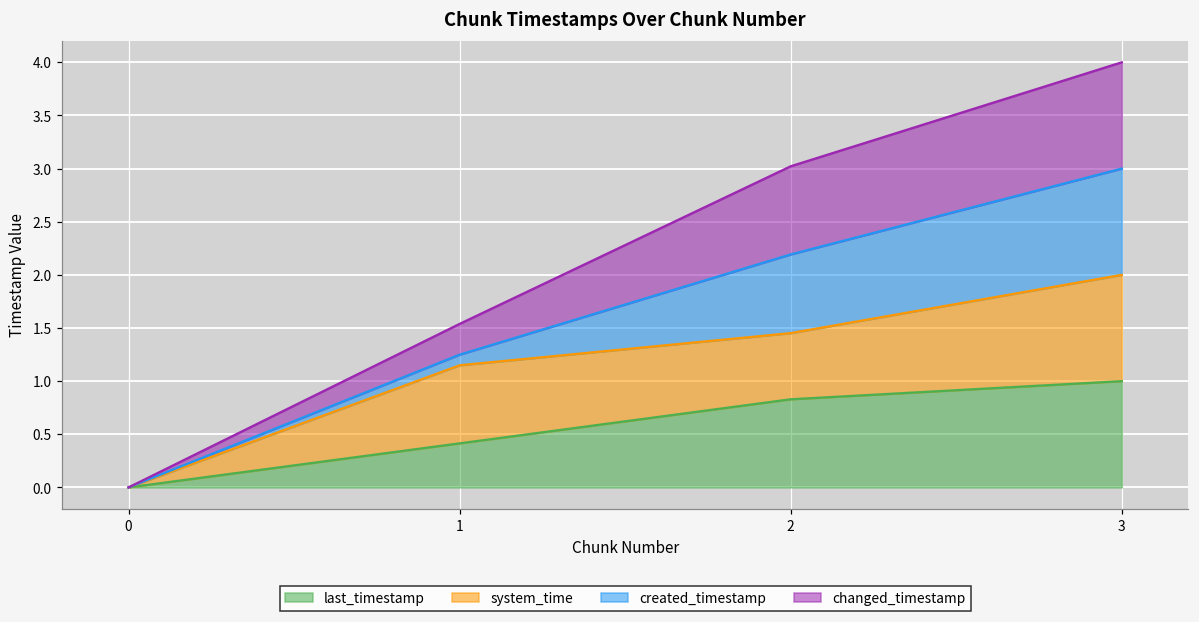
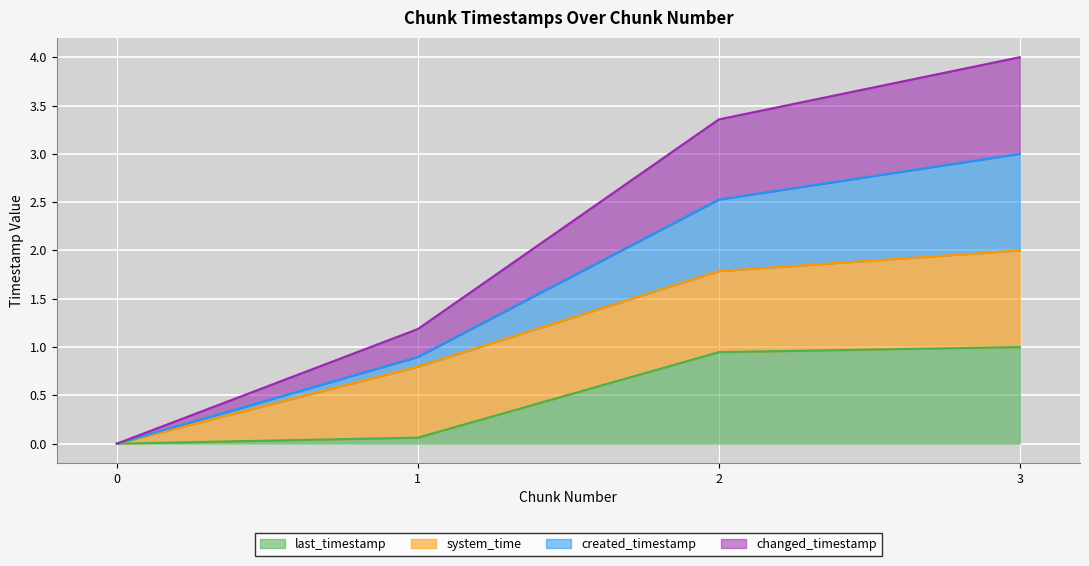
last_timestamp, 1: 0.4 -> 0.1
last_timestamp, 2: 0.8 -> 0.9
system_time, 2: 0.6 -> 0.8
